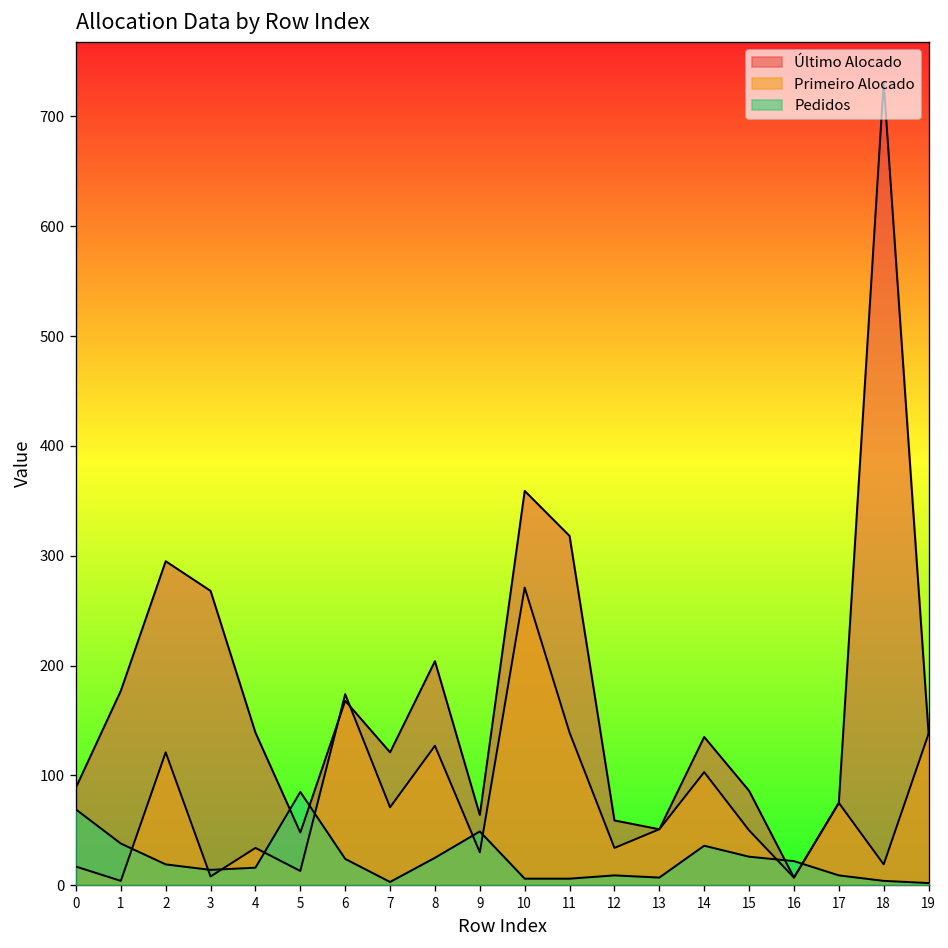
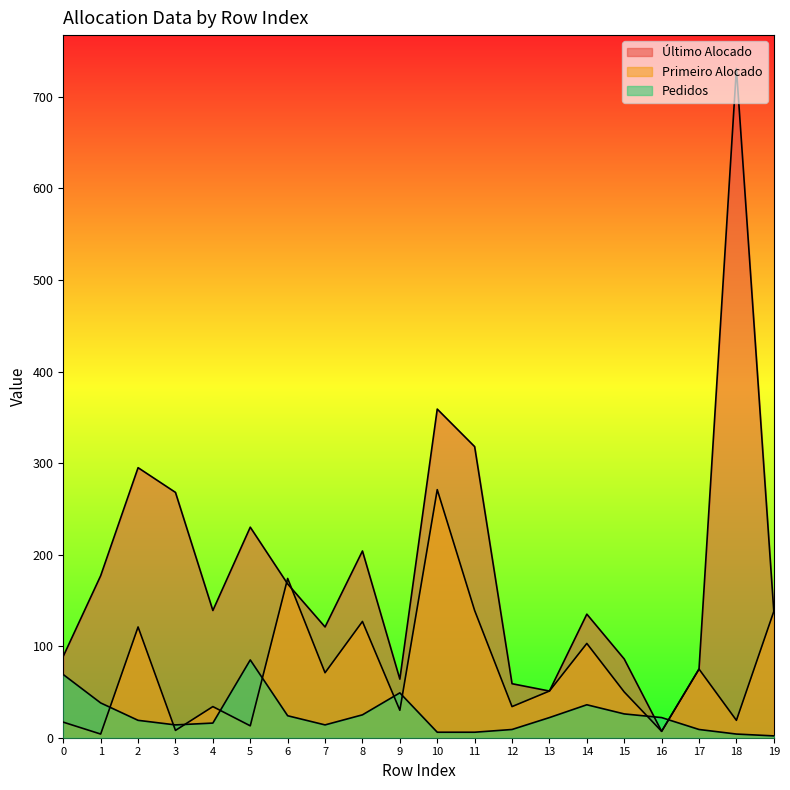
Último Alocado, 5: 50 -> 230
Pedidos, 7: 0 -> 10
Pedidos, 13: 10 -> 20
